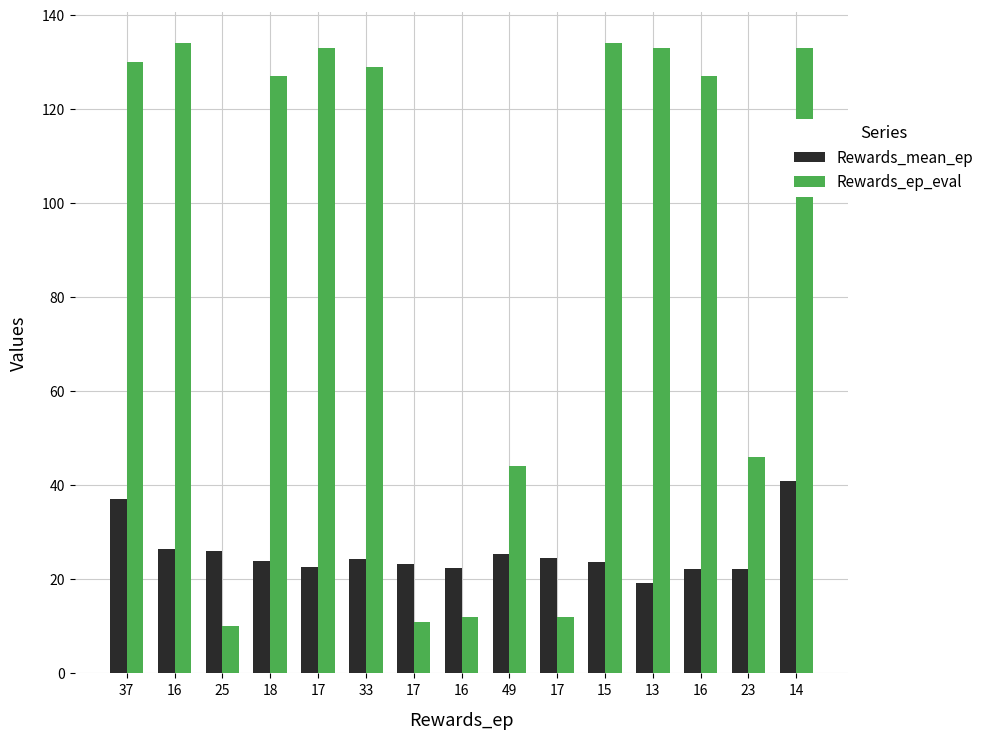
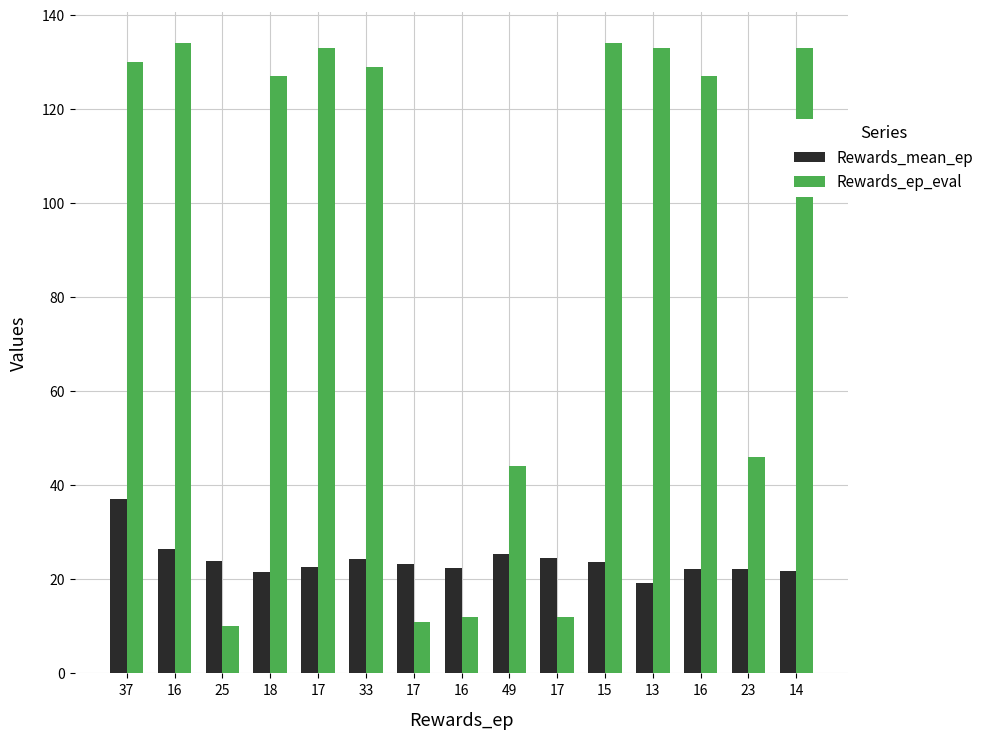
Rewards_mean_ep, 25: 26 -> 24
Rewards_mean_ep, 18: 24 -> 22
Rewards_mean_ep, 14: 41 -> 22
